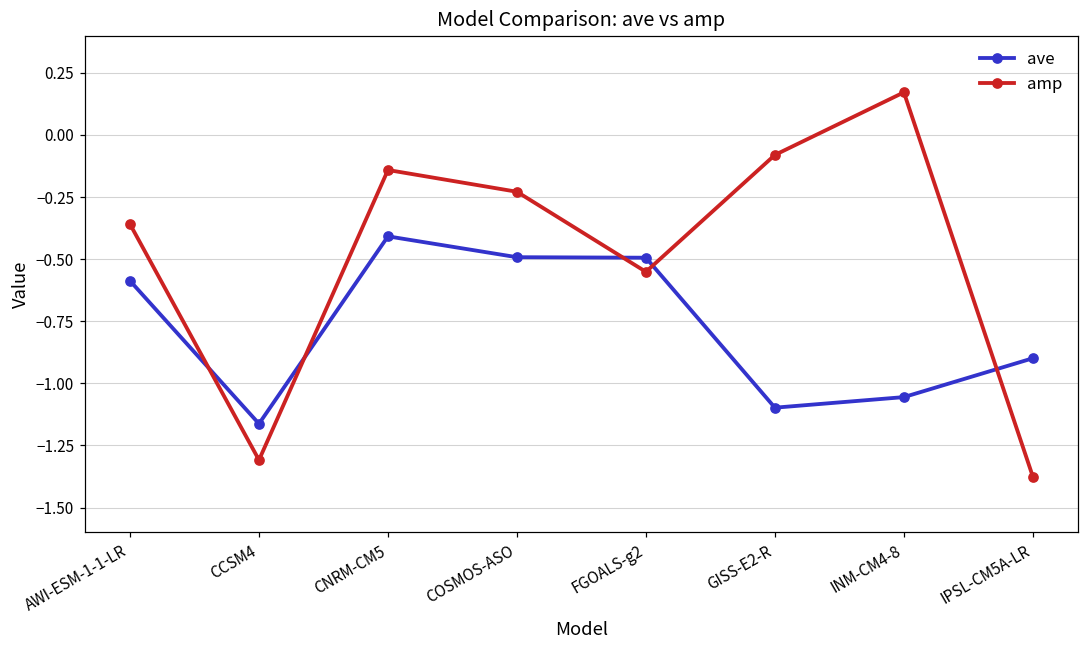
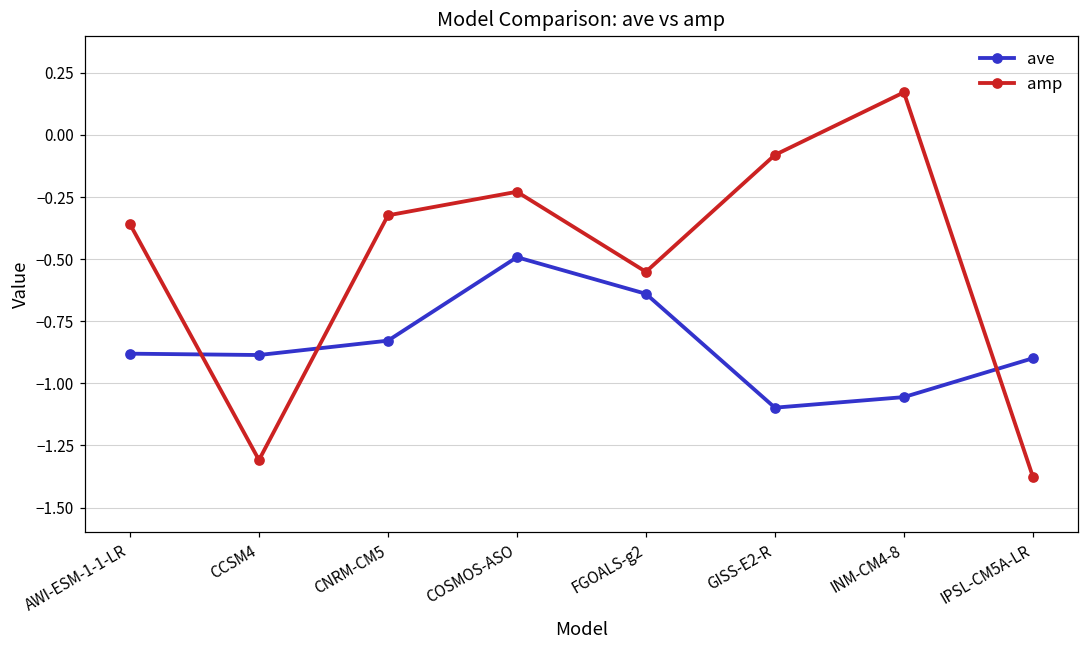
ave, AWI-ESM-1-1-LR: -0.59 -> -0.88
ave, CCSM4: -1.16 -> -0.89
ave, CNRM-CM5: -0.41 -> -0.83
amp, CNRM-CM5: -0.14 -> -0.32
ave, FGOALS-g2: -0.49 -> -0.64
